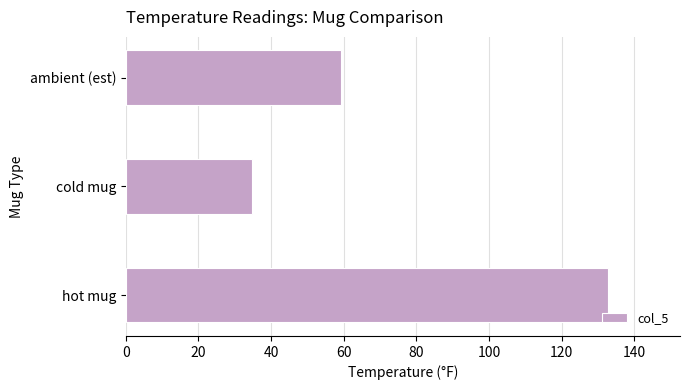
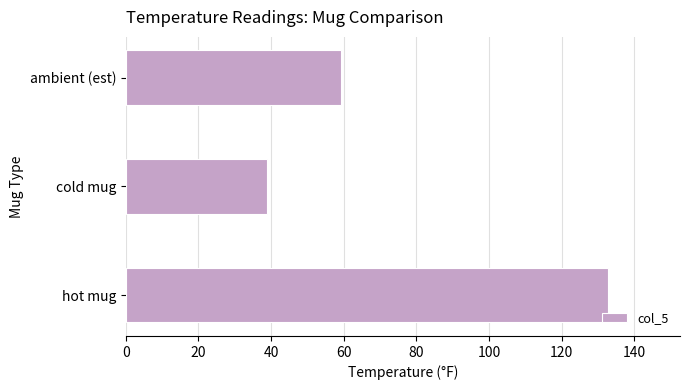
cold mug: 35 -> 39
